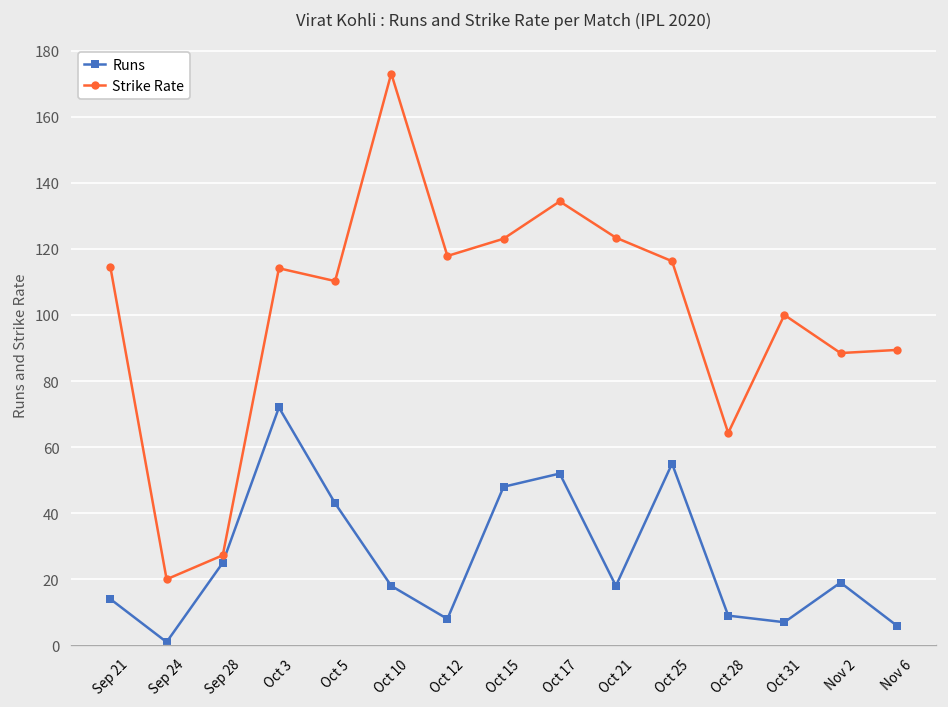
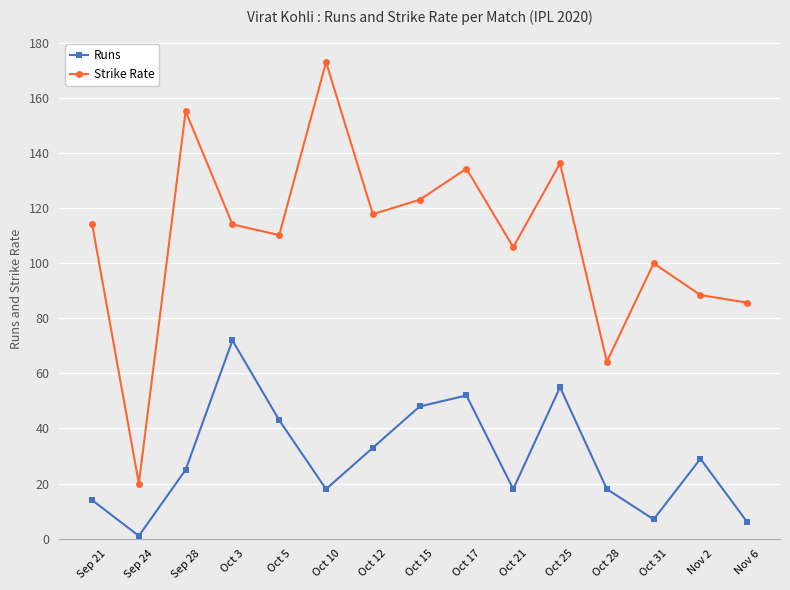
Strike Rate, Sep 28: 27 -> 155
Runs, Oct 12: 8 -> 33
Strike Rate, Oct 21: 123 -> 106
Strike Rate, Oct 25: 116 -> 136
Runs, Oct 28: 9 -> 18
Runs, Nov 2: 19 -> 29
Strike Rate, Nov 6: 89 -> 86
